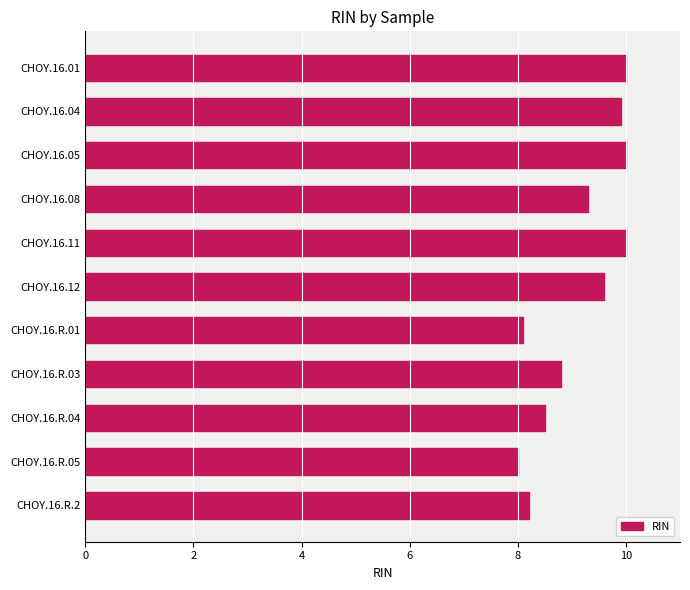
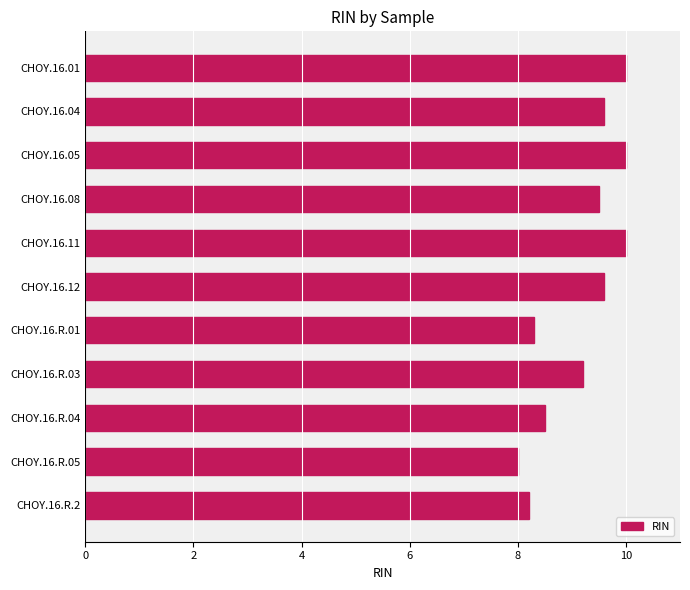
CHOY.16.04: 9.9 -> 9.6
CHOY.16.08: 9.3 -> 9.5
CHOY.16.R.01: 8.1 -> 8.3
CHOY.16.R.03: 8.8 -> 9.2
